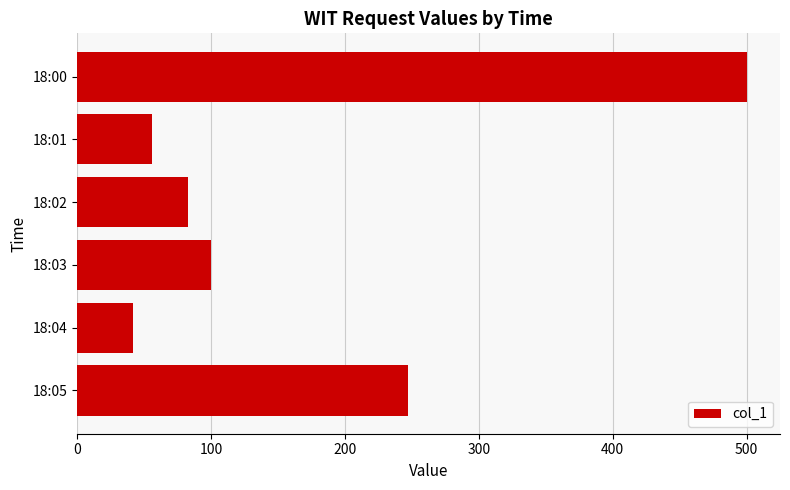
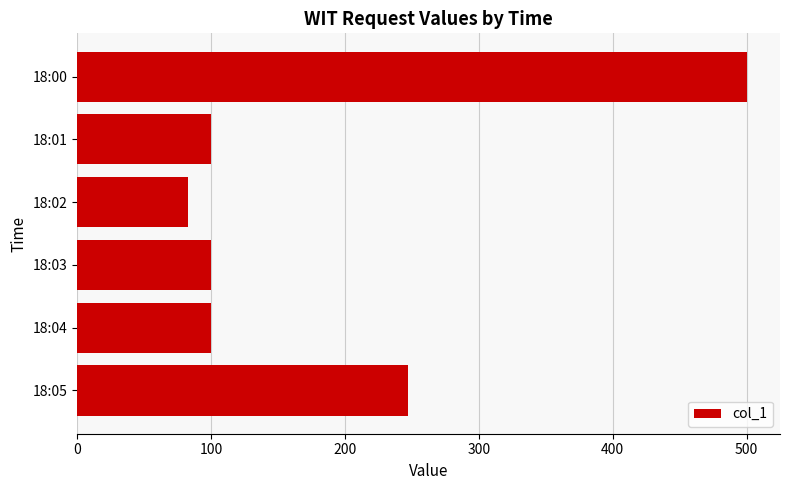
18:01: 56 -> 100
18:04: 42 -> 100
